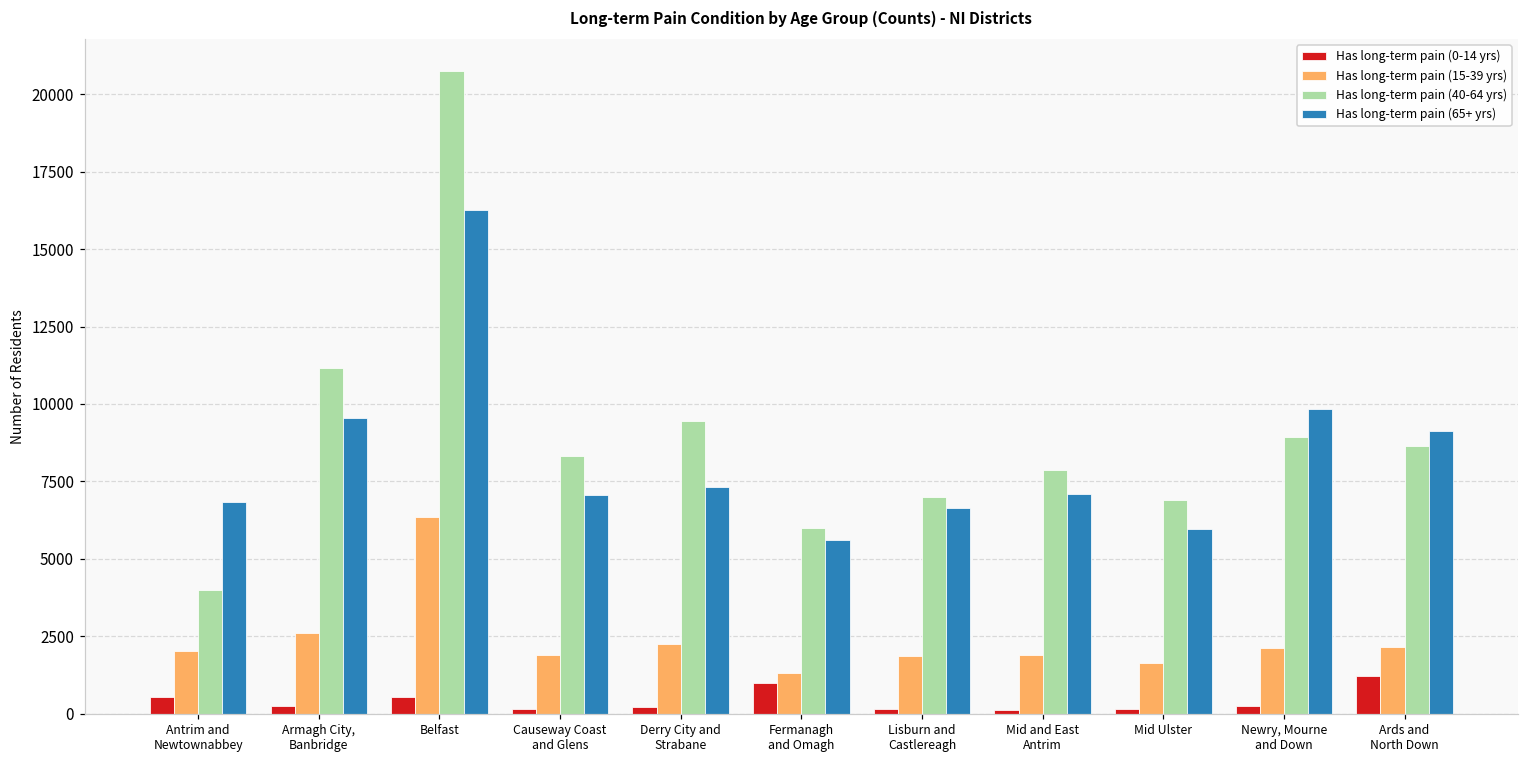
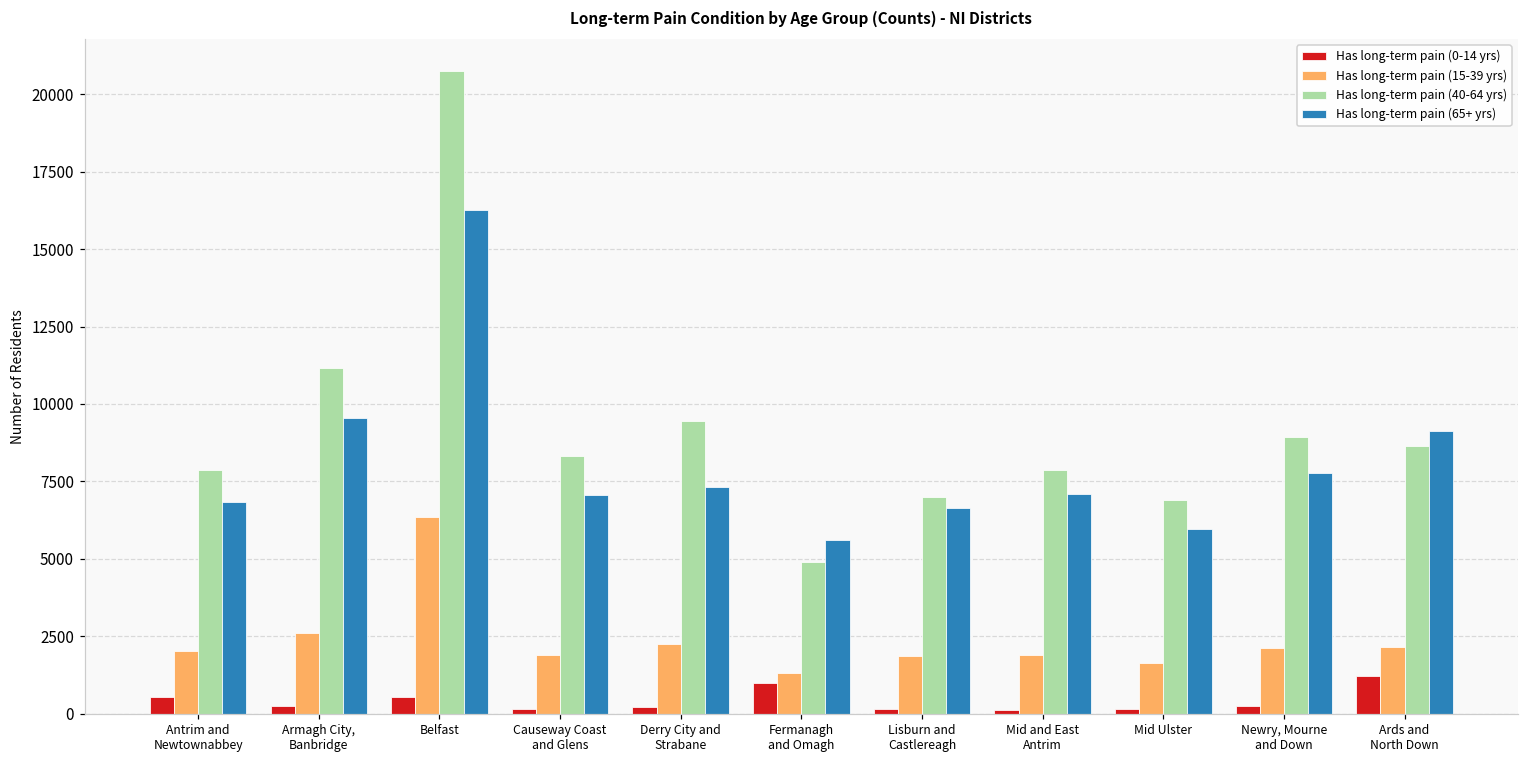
Has long-term pain (40-64 yrs), Antrim and Newtownabbey: 4000 -> 7900
Has long-term pain (40-64 yrs), Fermanagh and Omagh: 6000 -> 4900
Has long-term pain (65+ yrs), Newry, Mourne and Down: 9800 -> 7800
